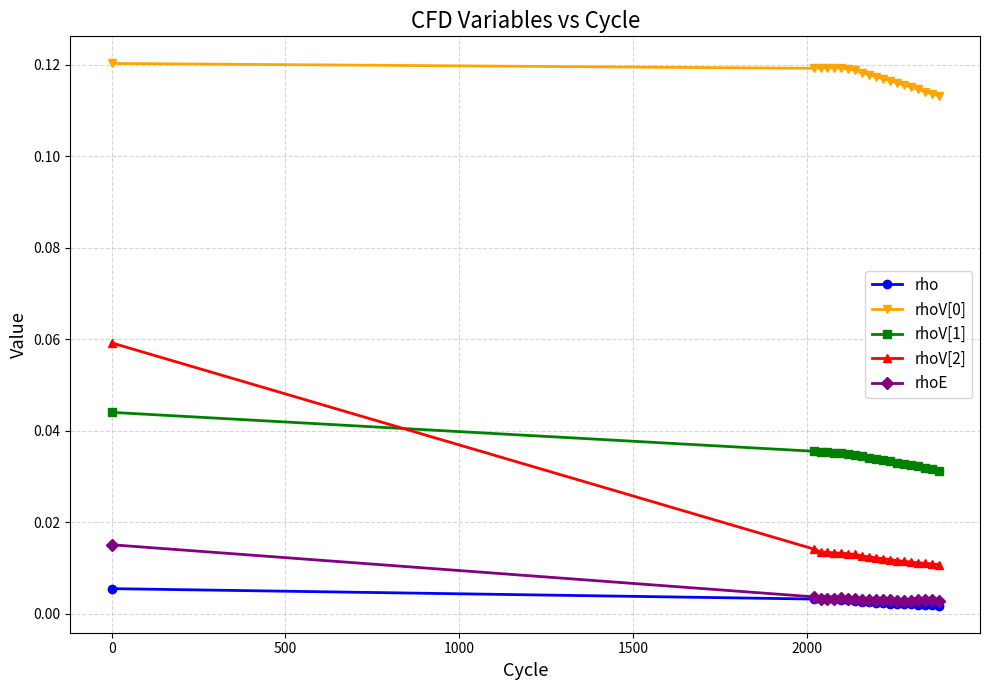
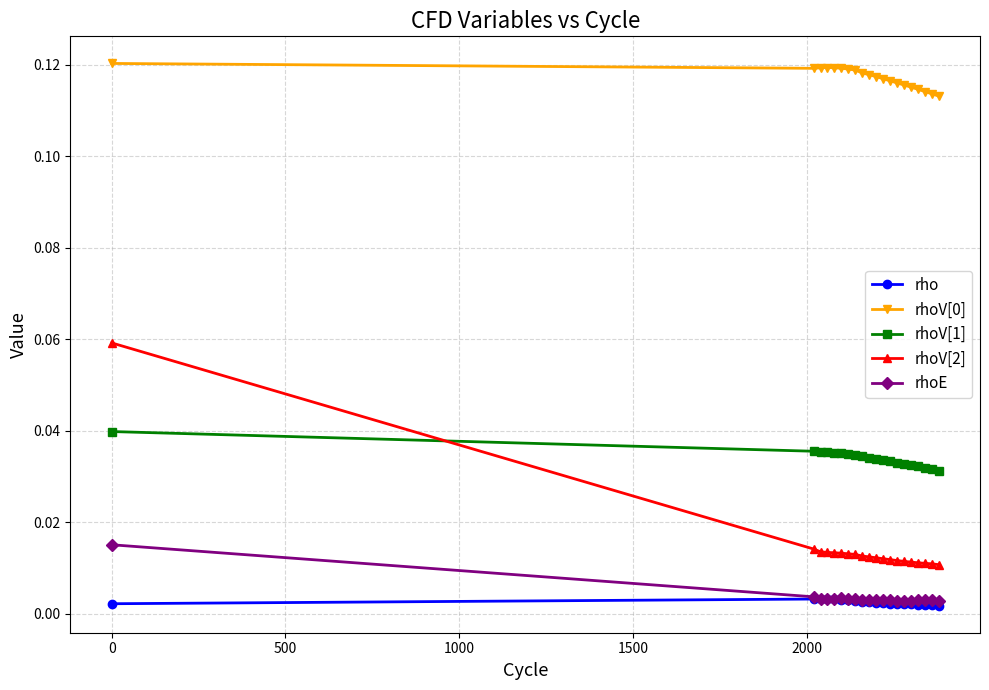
rho, 0: 0.005 -> 0.002
rhoV[1], 0: 0.044 -> 0.040
